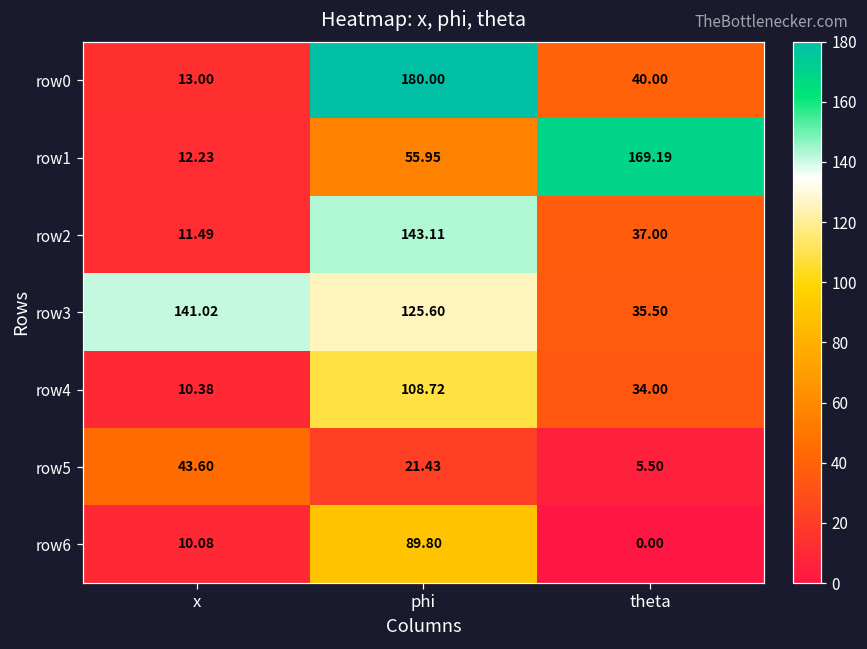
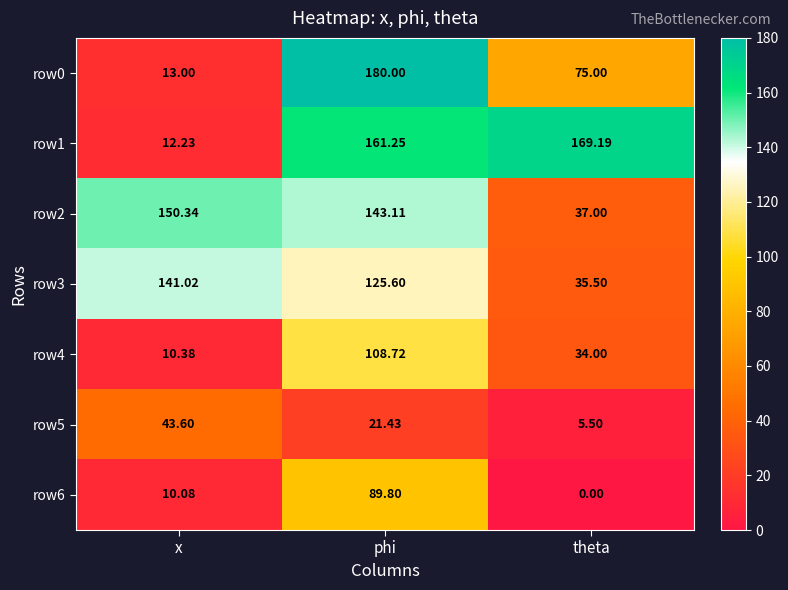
row0, theta: 40.00 -> 75.00
row1, phi: 55.95 -> 161.25
row2, x: 11.49 -> 150.34
